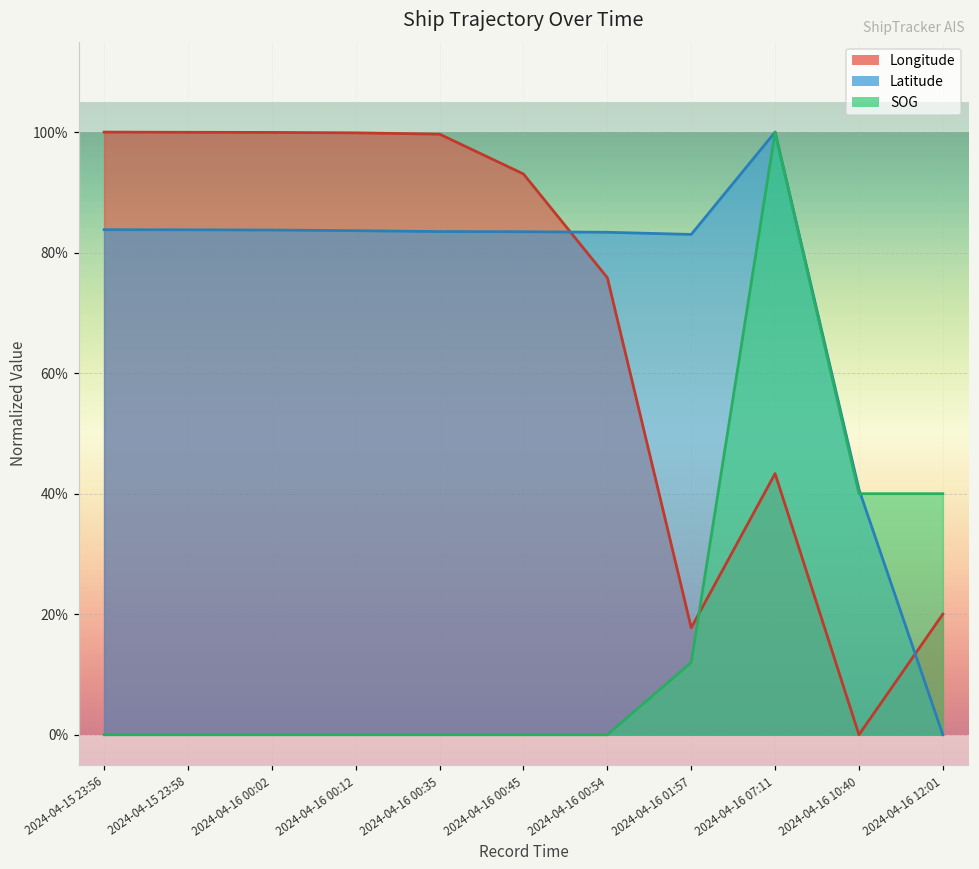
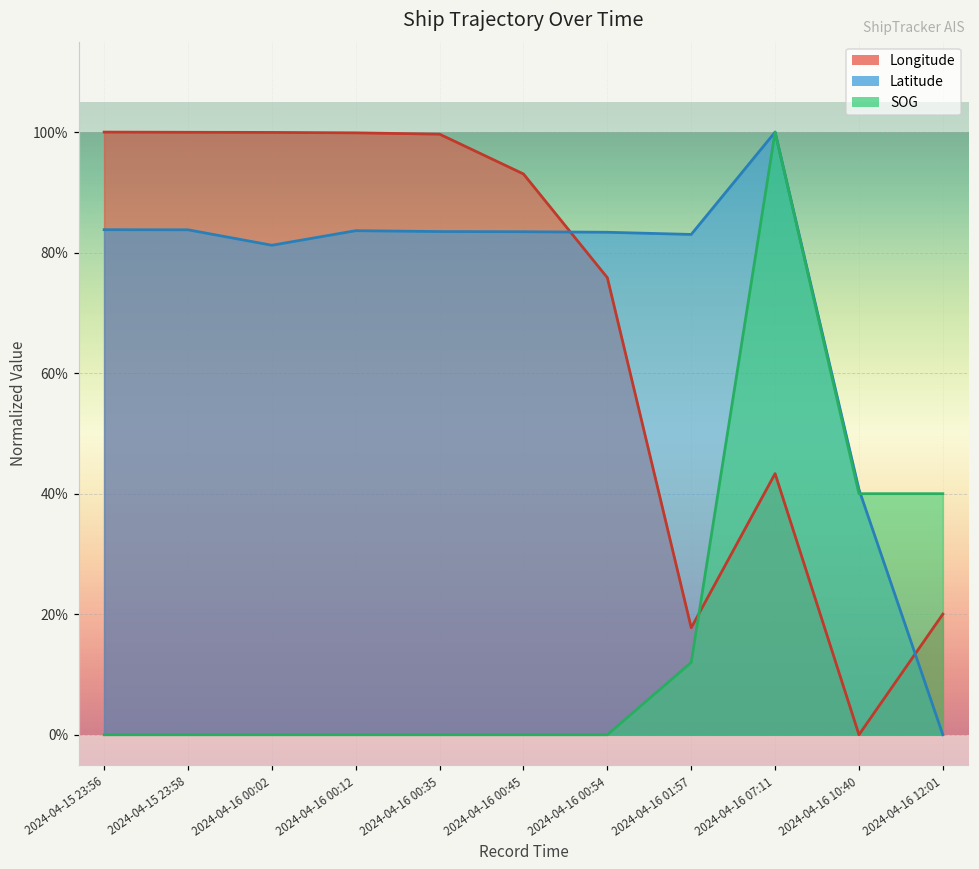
Latitude, 2024-04-16 00:02: 84% -> 81%
